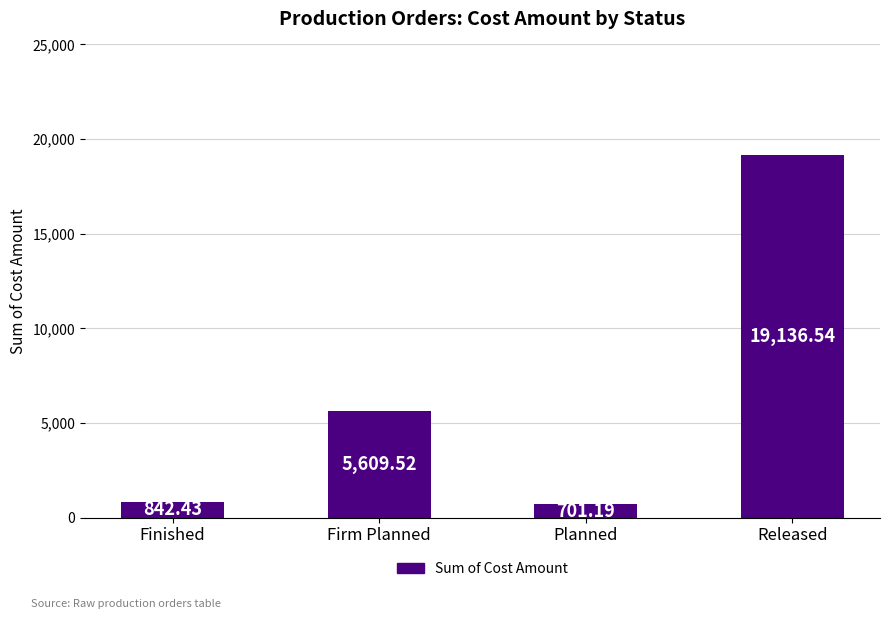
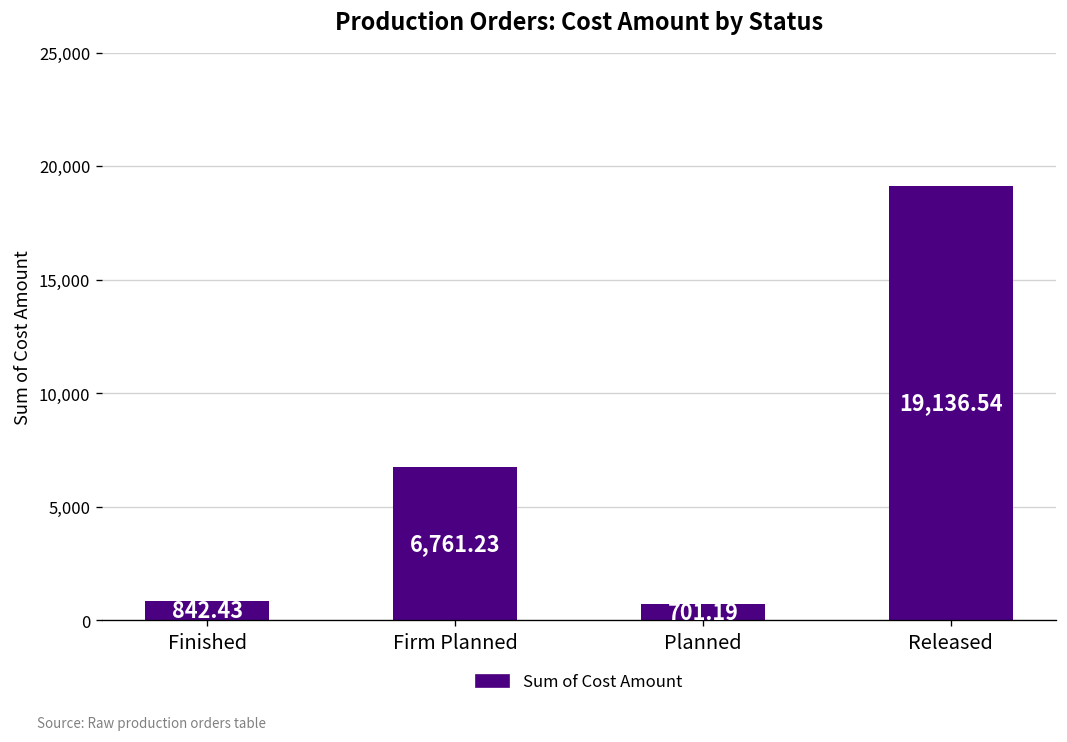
Firm Planned: 5,609.52 -> 6,761.23
